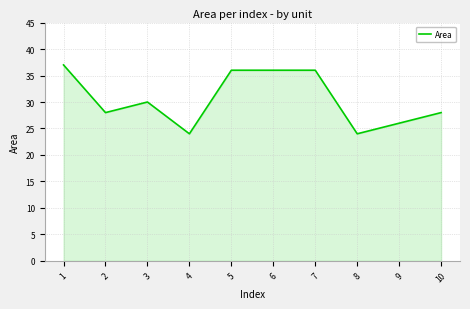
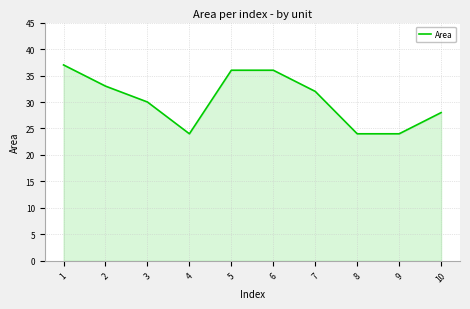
2: 28 -> 33
7: 36 -> 32
9: 26 -> 24
